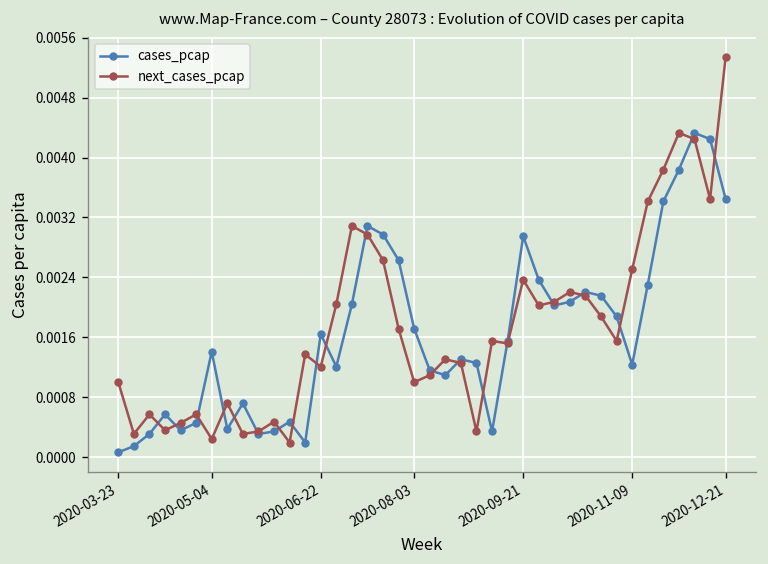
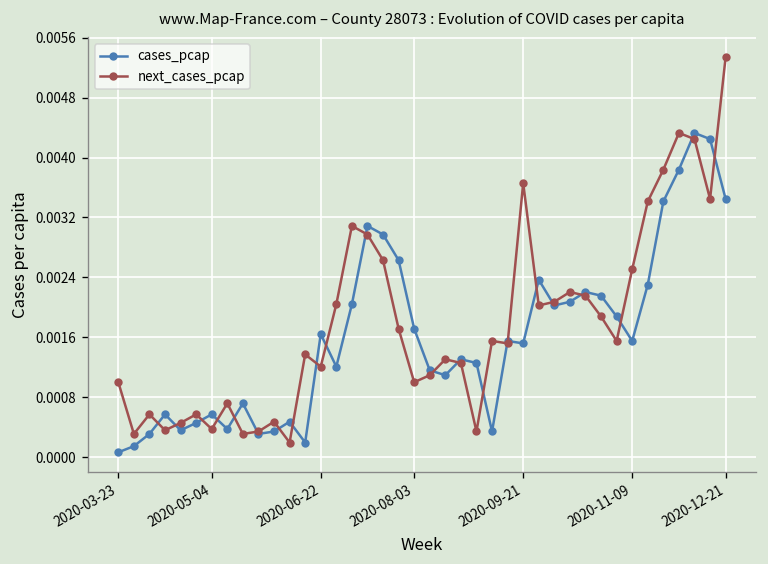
cases_pcap, 2020-05-04: 0.0014 -> 0.0006
next_cases_pcap, 2020-05-04: 0.0002 -> 0.0004
cases_pcap, 2020-09-21: 0.0029 -> 0.0015
next_cases_pcap, 2020-09-21: 0.0024 -> 0.0037
cases_pcap, 2020-11-09: 0.0012 -> 0.0016
